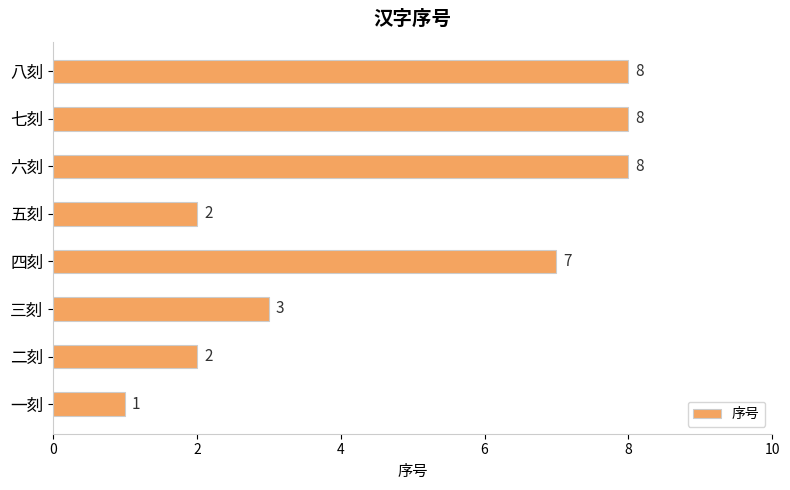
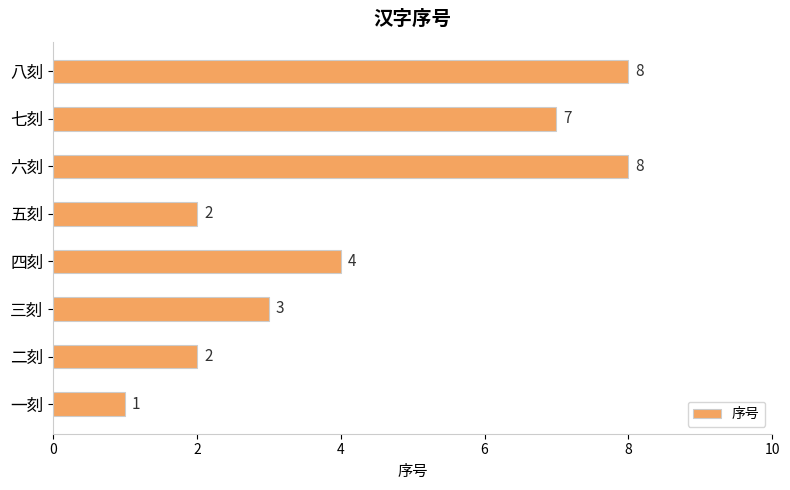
七刻: 8 -> 7
四刻: 7 -> 4
